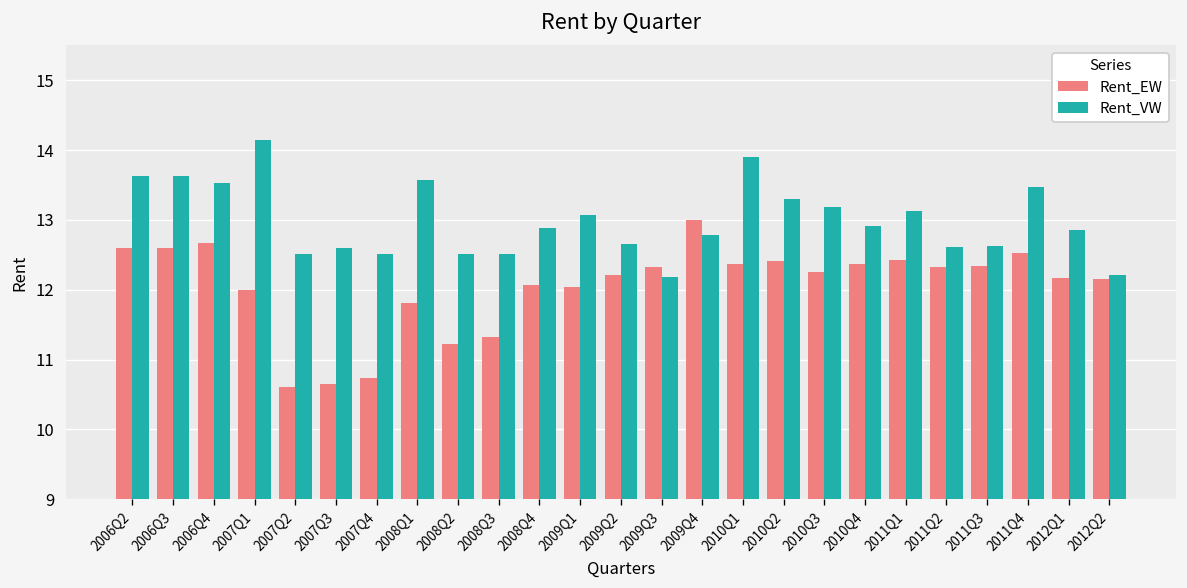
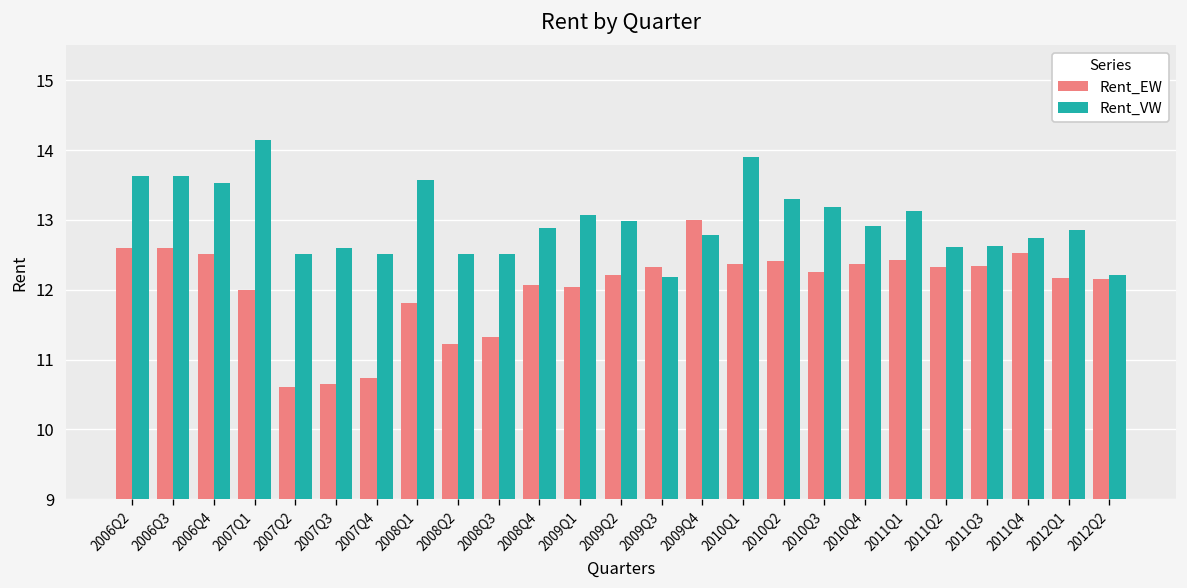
Rent_EW, 2006Q4: 12.7 -> 12.5
Rent_VW, 2009Q2: 12.6 -> 13.0
Rent_VW, 2011Q4: 13.5 -> 12.7
